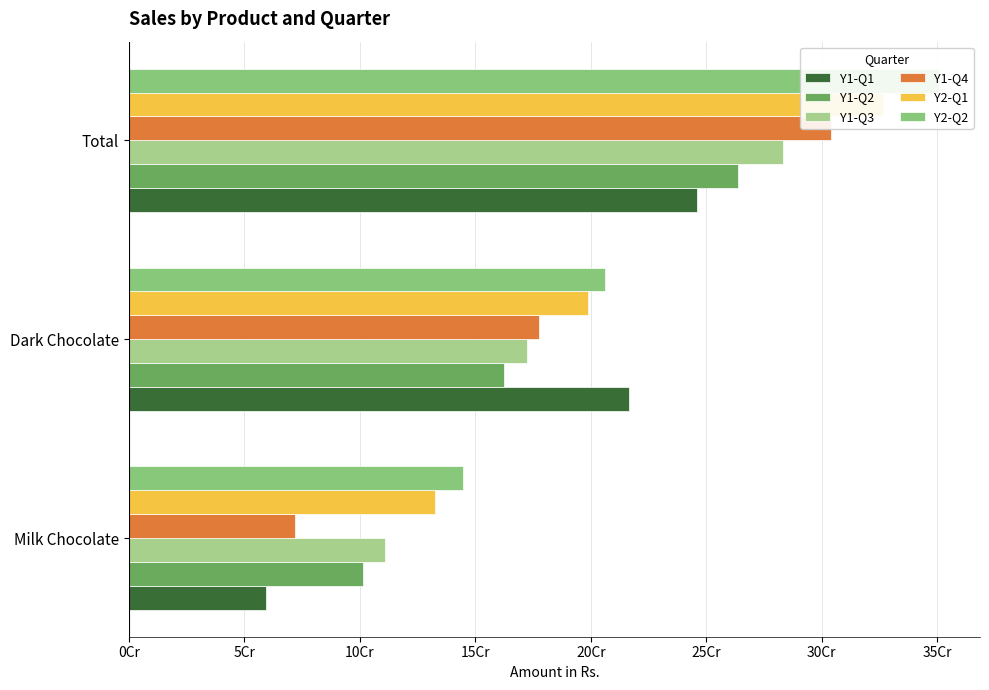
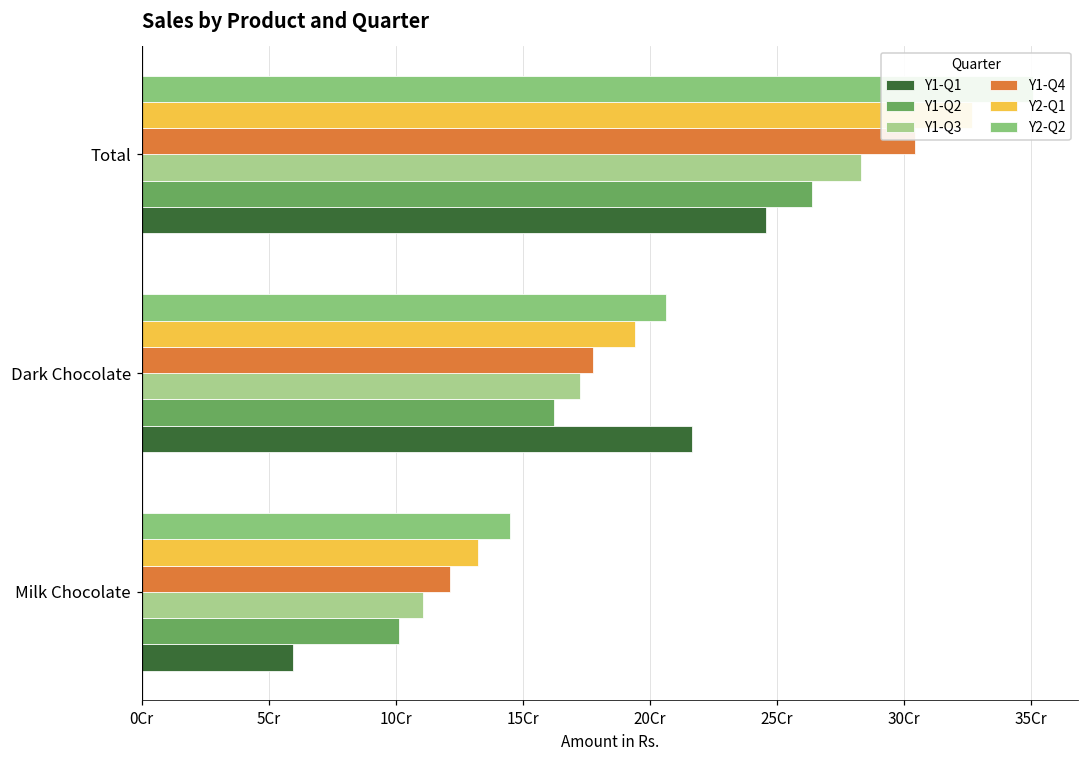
Y2-Q1, Dark Chocolate: 19.9Cr -> 19.4Cr
Y1-Q4, Milk Chocolate: 7.2Cr -> 12.1Cr
